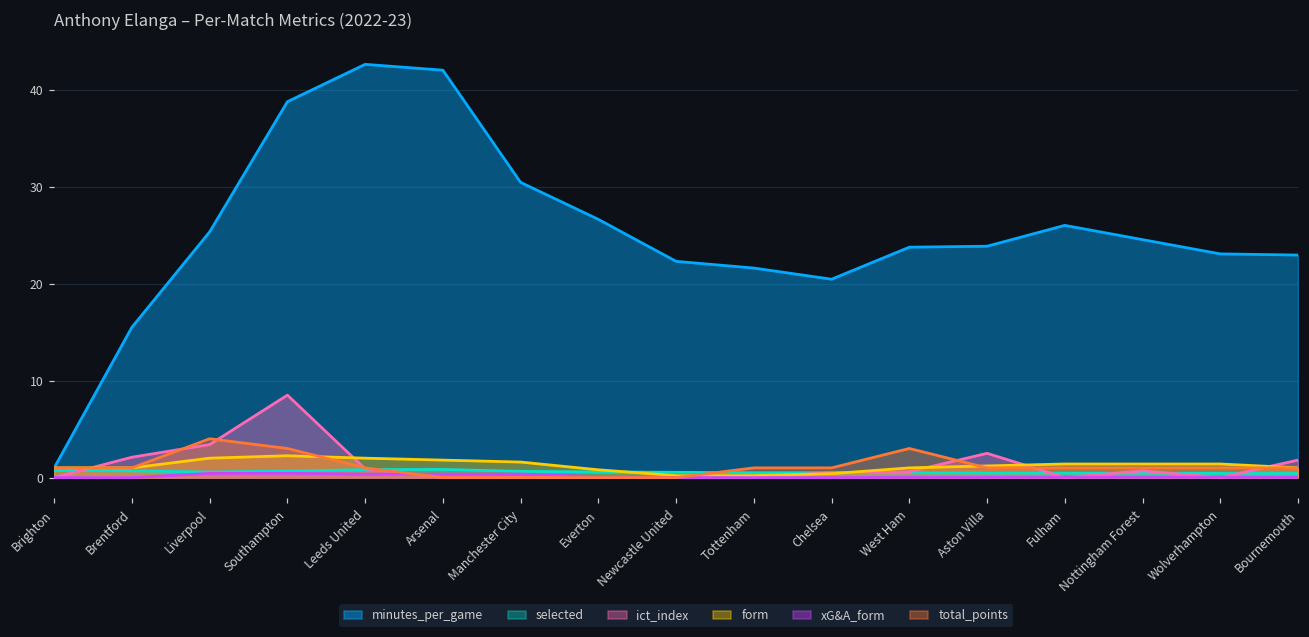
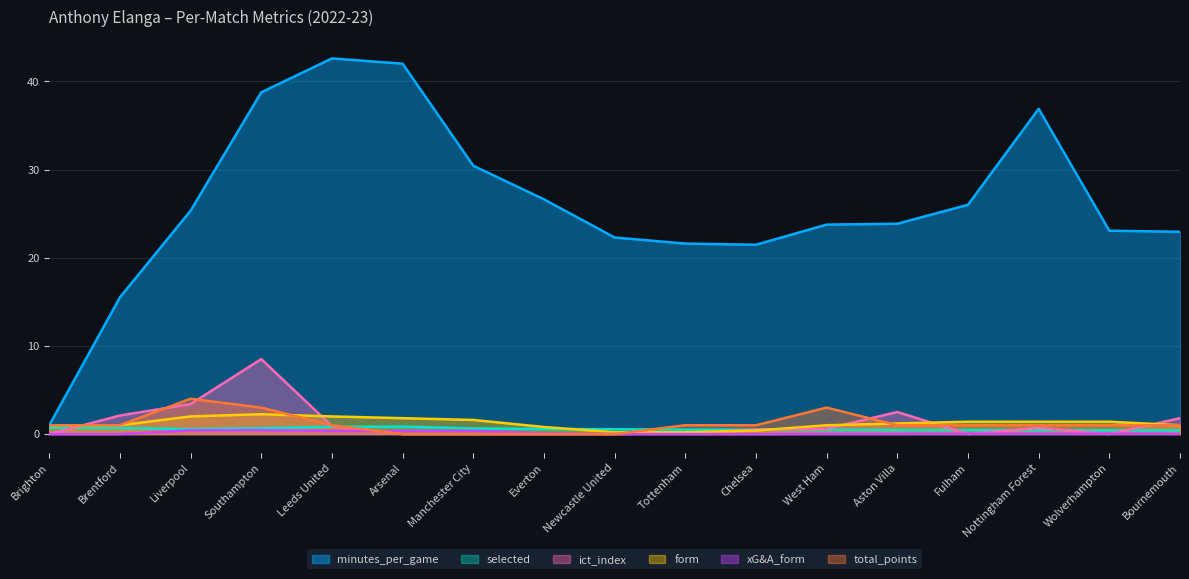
minutes_per_game, Chelsea: 20 -> 21
minutes_per_game, Nottingham Forest: 25 -> 37
